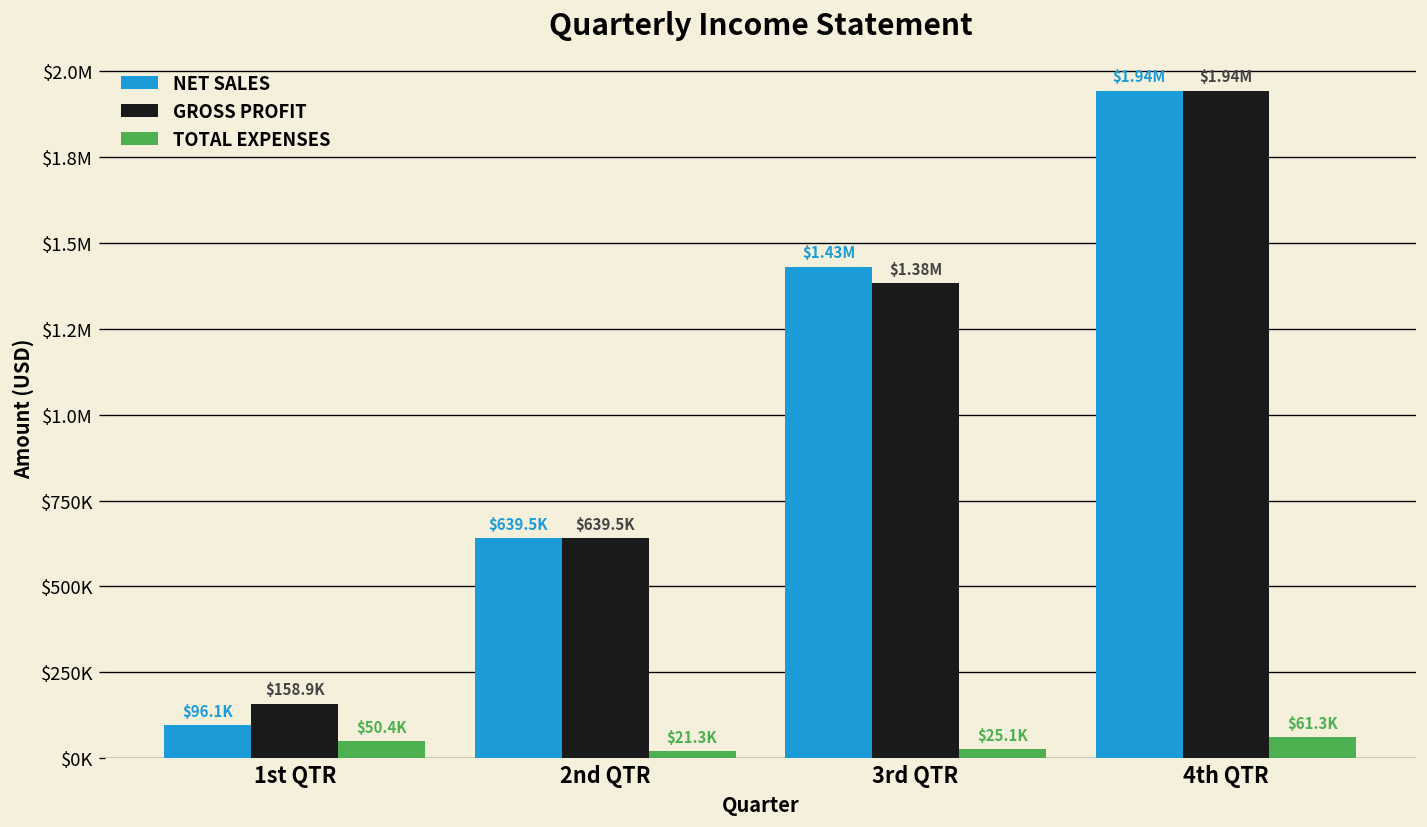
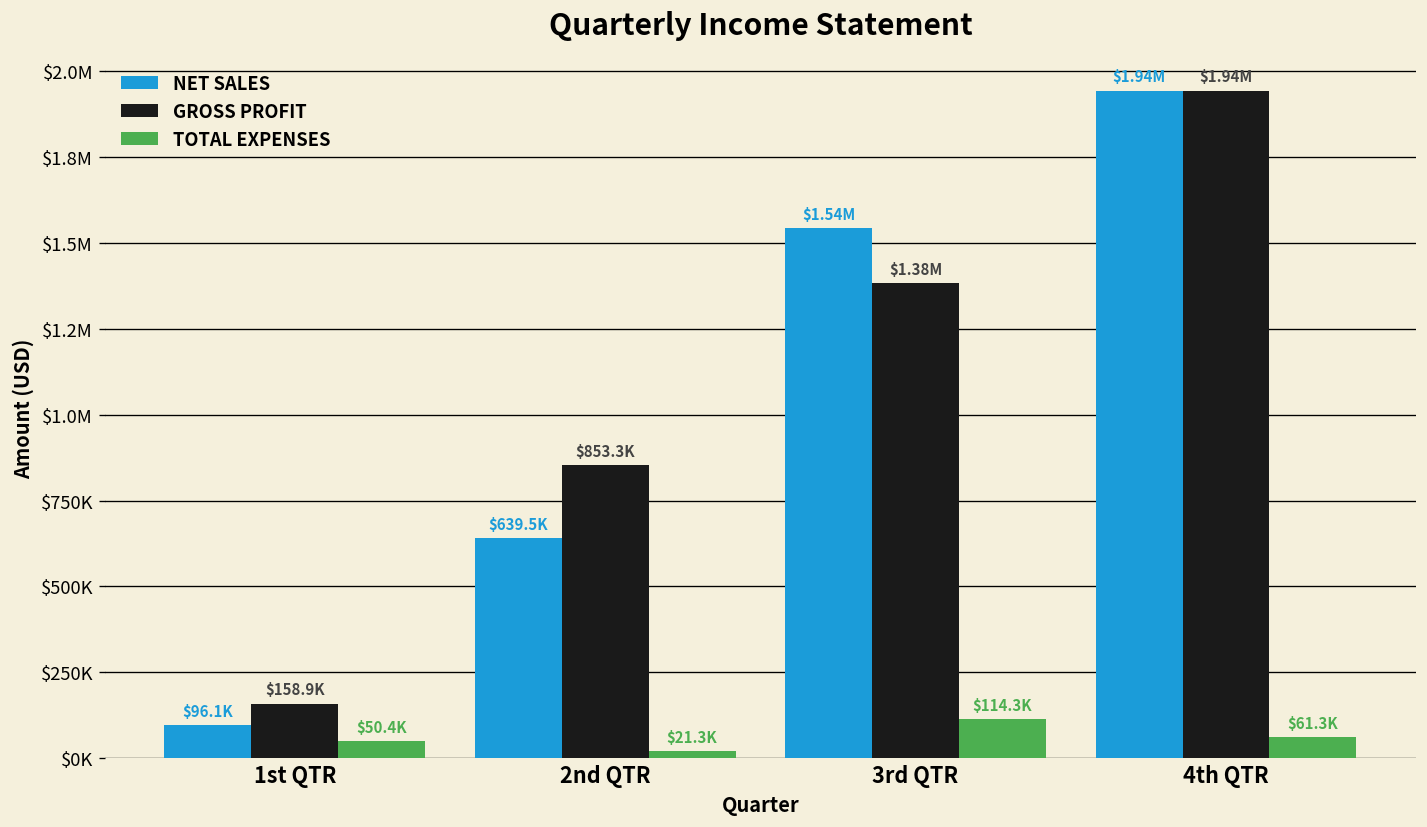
GROSS PROFIT, 2nd QTR: $639.5K -> $853.3K
NET SALES, 3rd QTR: $1.43M -> $1.54M
TOTAL EXPENSES, 3rd QTR: $25.1K -> $114.3K
